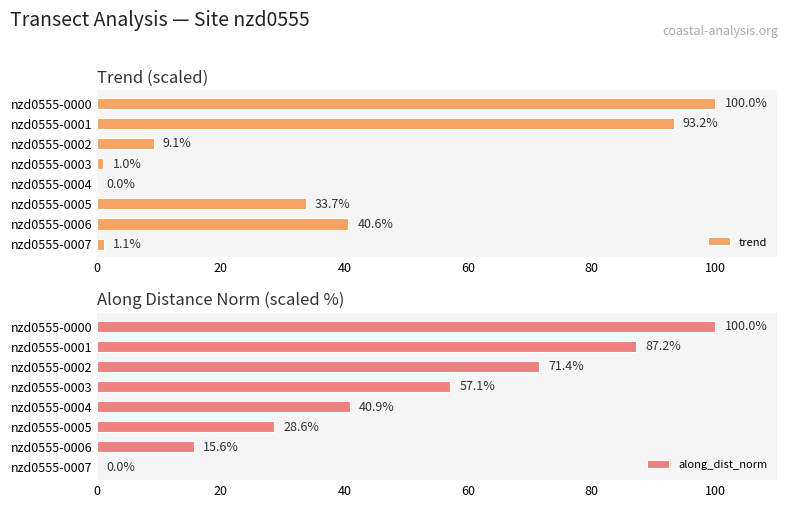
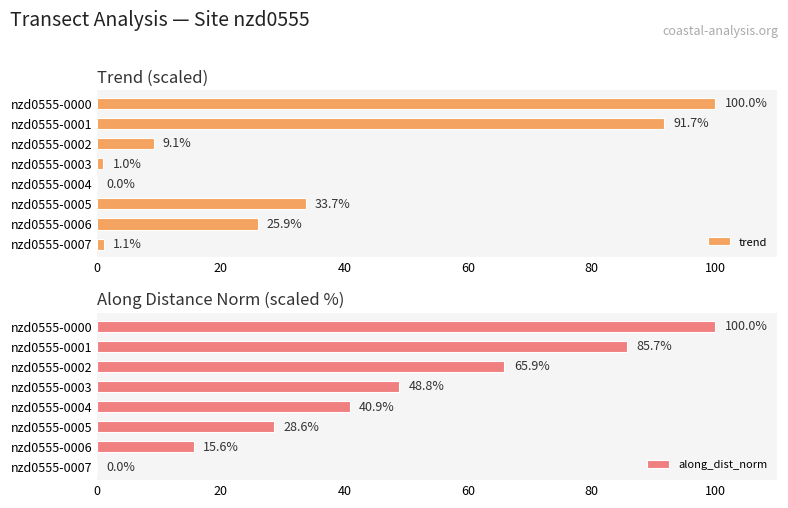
Trend (scaled), nzd0555-0001: 93.2% -> 91.7%
Trend (scaled), nzd0555-0006: 40.6% -> 25.9%
Along Distance Norm (scaled %), nzd0555-0001: 87.2% -> 85.7%
Along Distance Norm (scaled %), nzd0555-0002: 71.4% -> 65.9%
Along Distance Norm (scaled %), nzd0555-0003: 57.1% -> 48.8%
